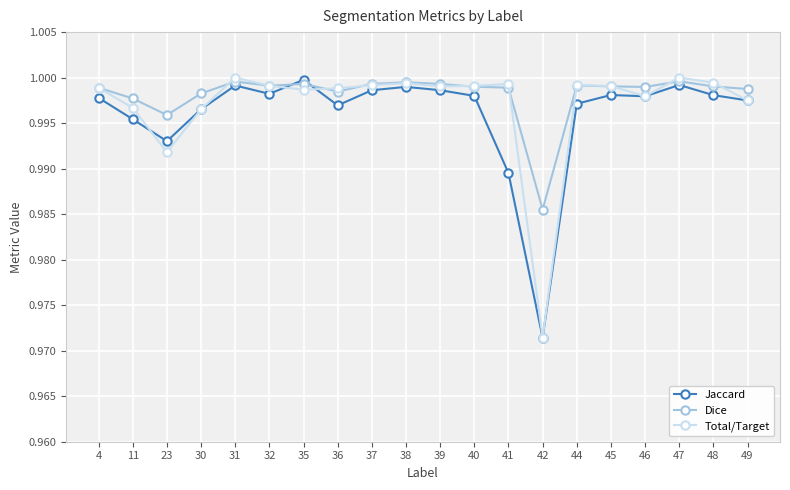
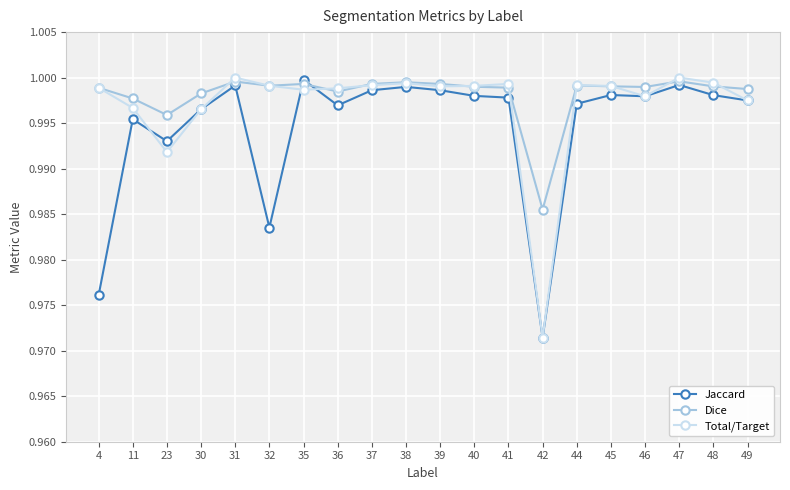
Jaccard, 4: 0.998 -> 0.976
Jaccard, 32: 0.998 -> 0.984
Jaccard, 41: 0.990 -> 0.998
